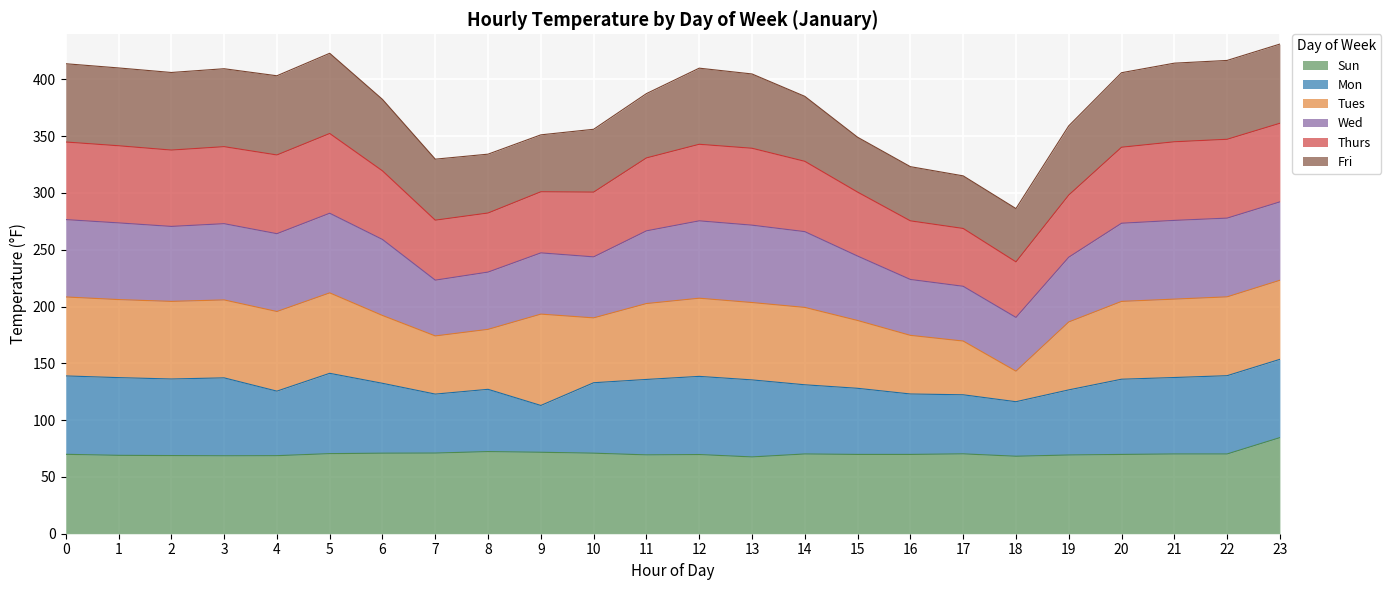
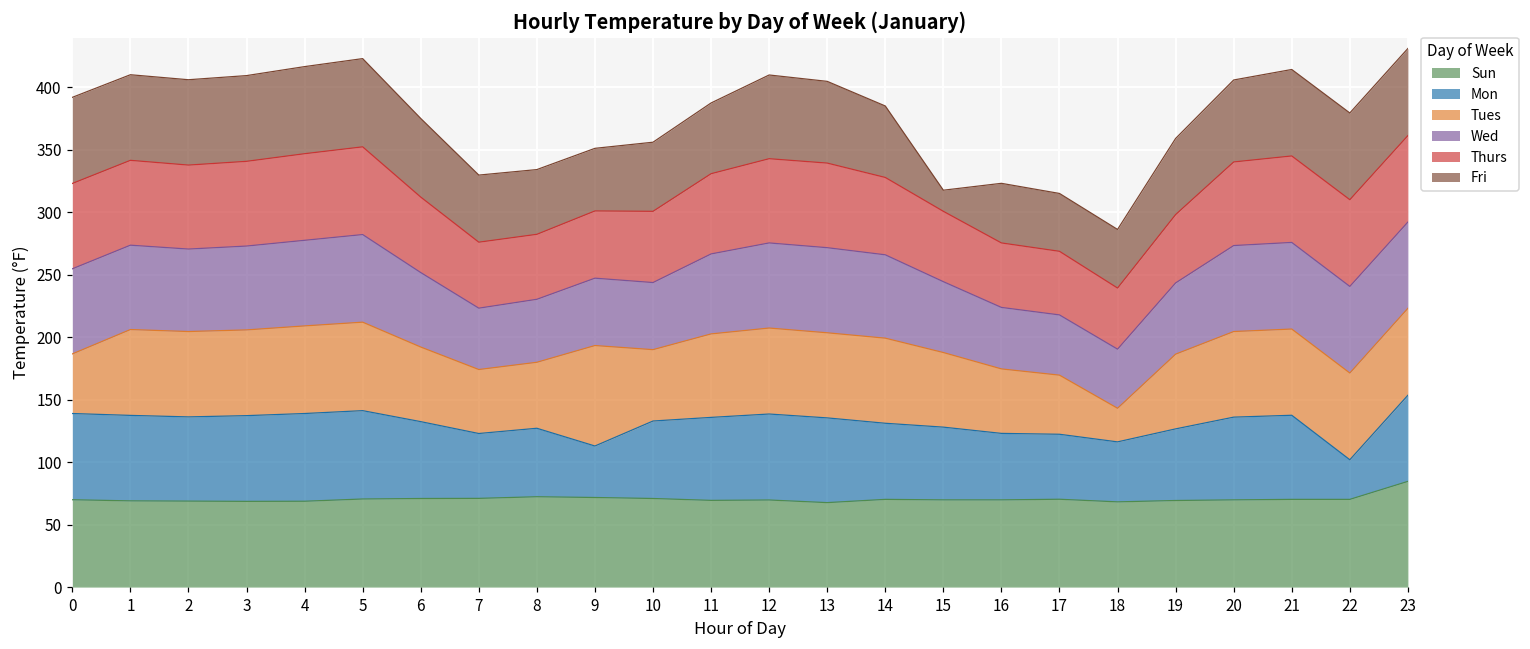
Tues, 0: 70 -> 48
Mon, 4: 57 -> 70
Wed, 6: 67 -> 60
Fri, 15: 48 -> 17
Mon, 22: 69 -> 32
